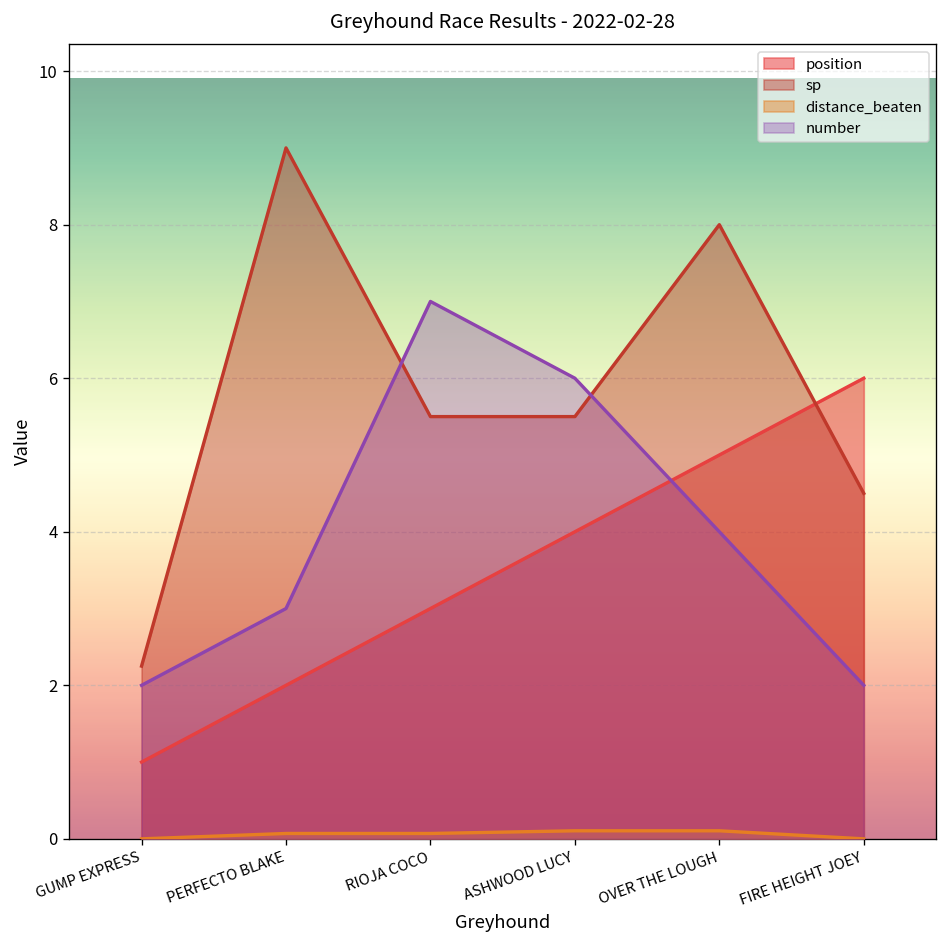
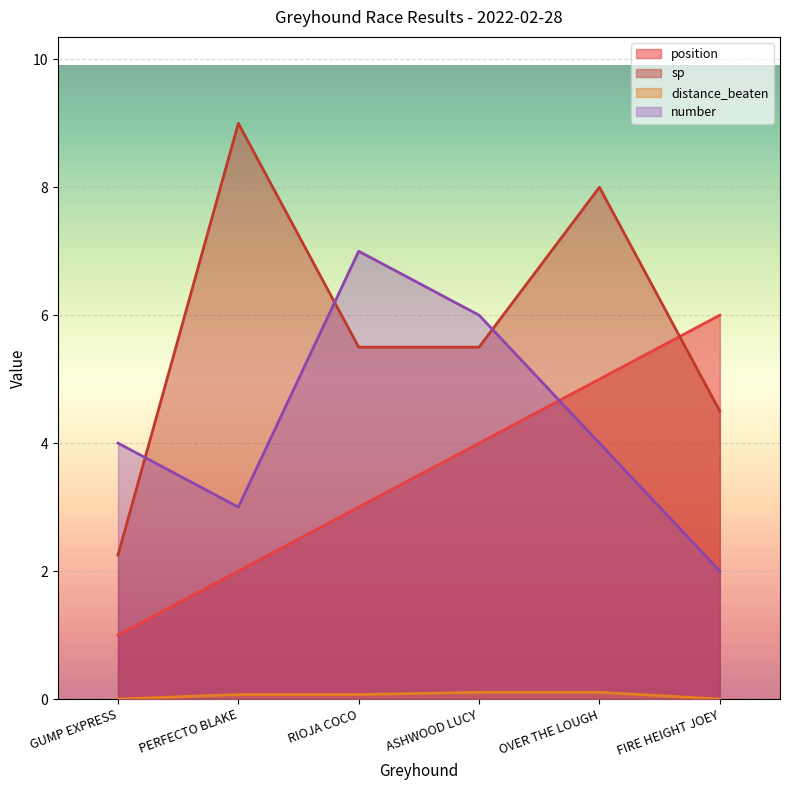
number, GUMP EXPRESS: 2 -> 4
